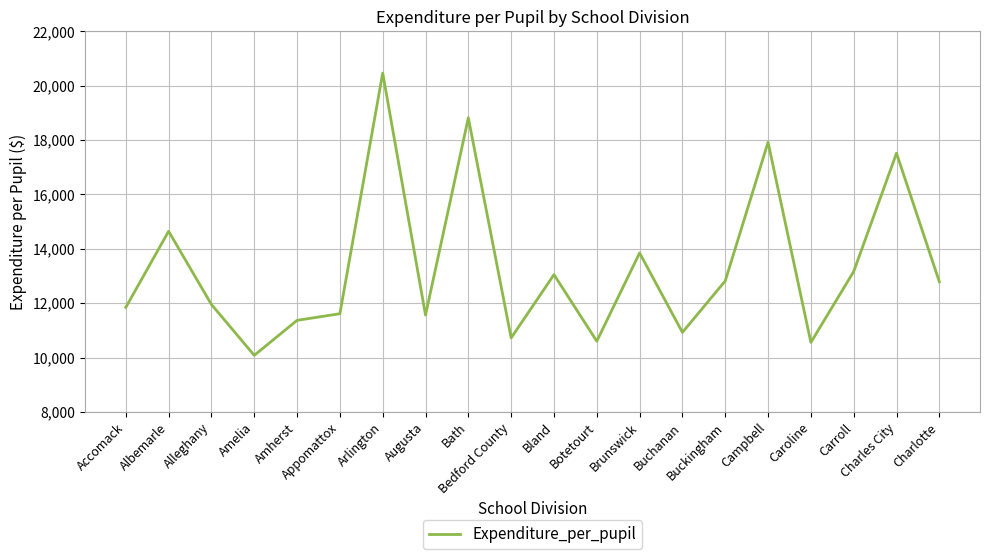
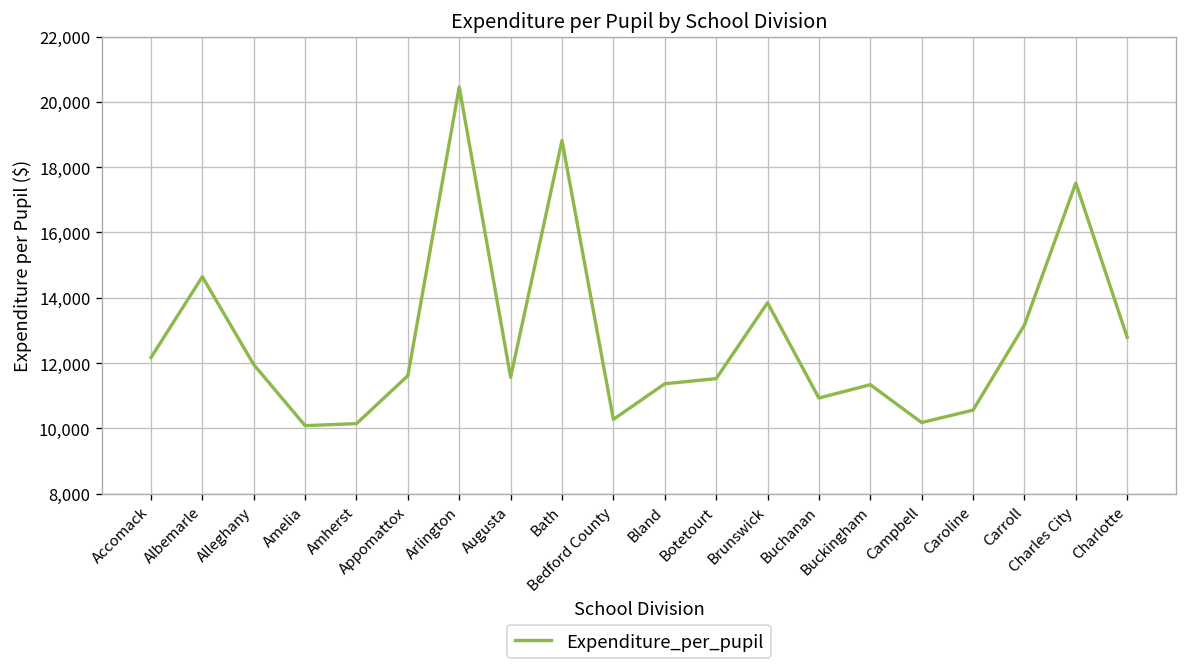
Accomack: 11,800 -> 12,200
Amherst: 11,400 -> 10,100
Bedford County: 10,700 -> 10,300
Bland: 13,000 -> 11,400
Botetourt: 10,600 -> 11,500
Buckingham: 12,800 -> 11,300
Campbell: 17,900 -> 10,200
